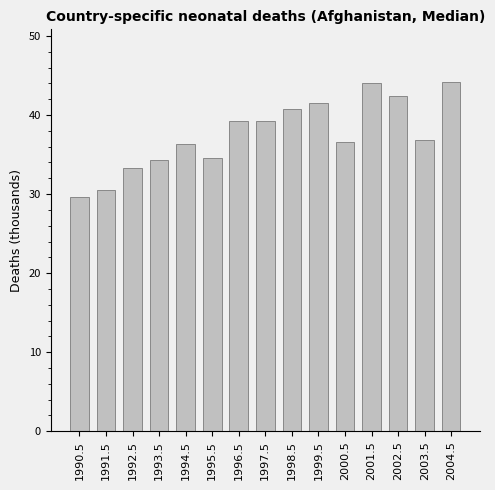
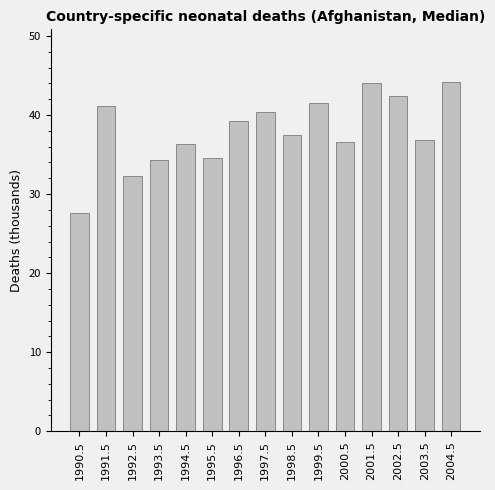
1990.5: 30 -> 28
1991.5: 31 -> 41
1992.5: 33 -> 32
1997.5: 39 -> 40
1998.5: 41 -> 37
